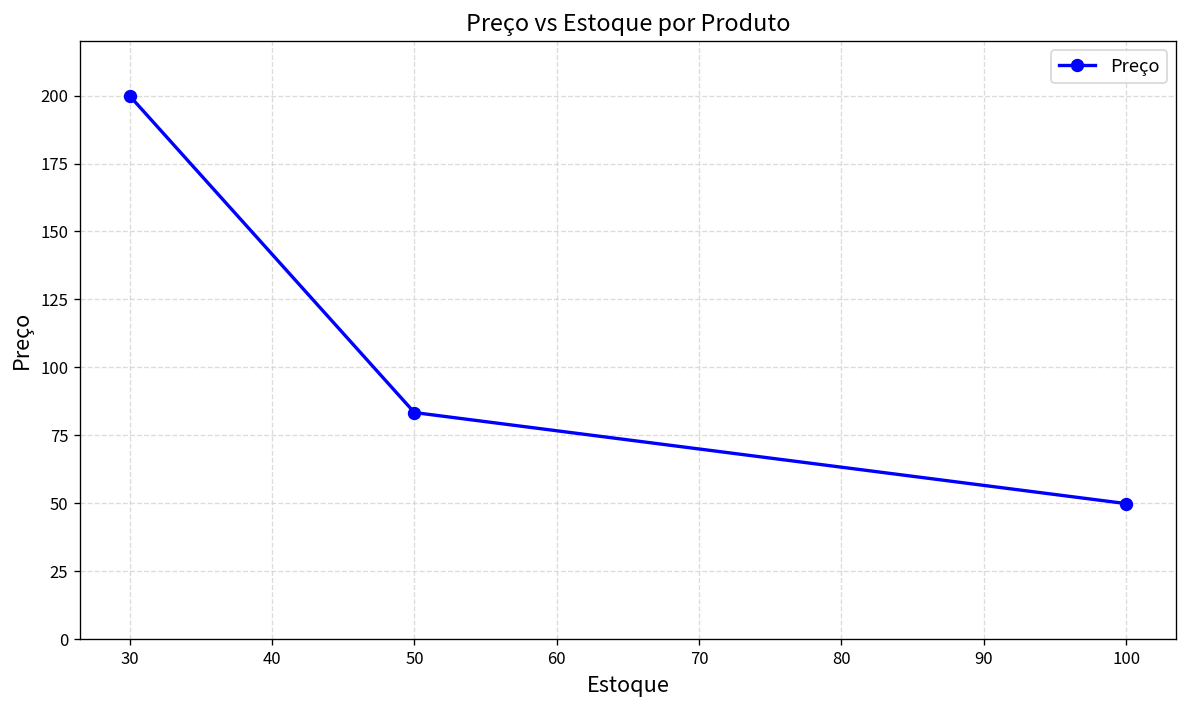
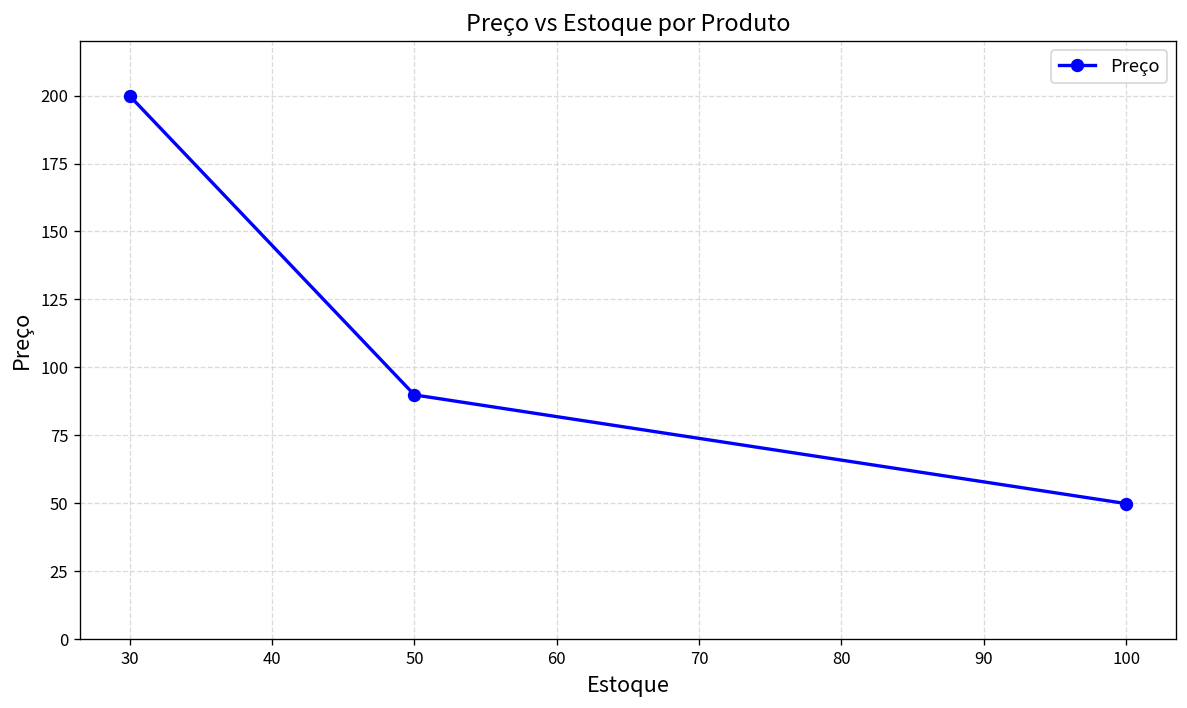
50: 83 -> 90
